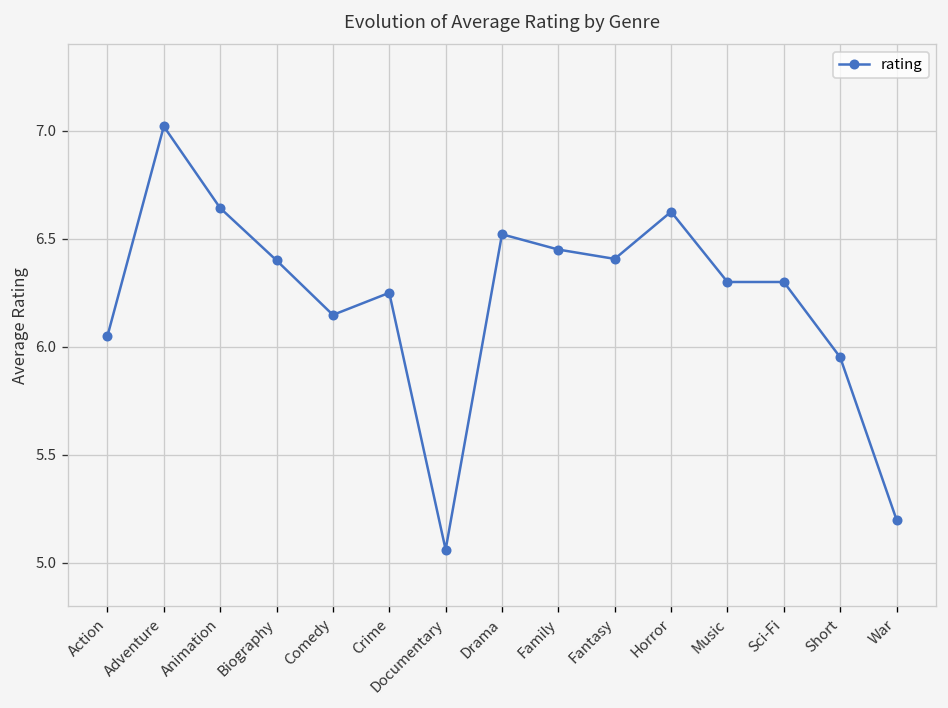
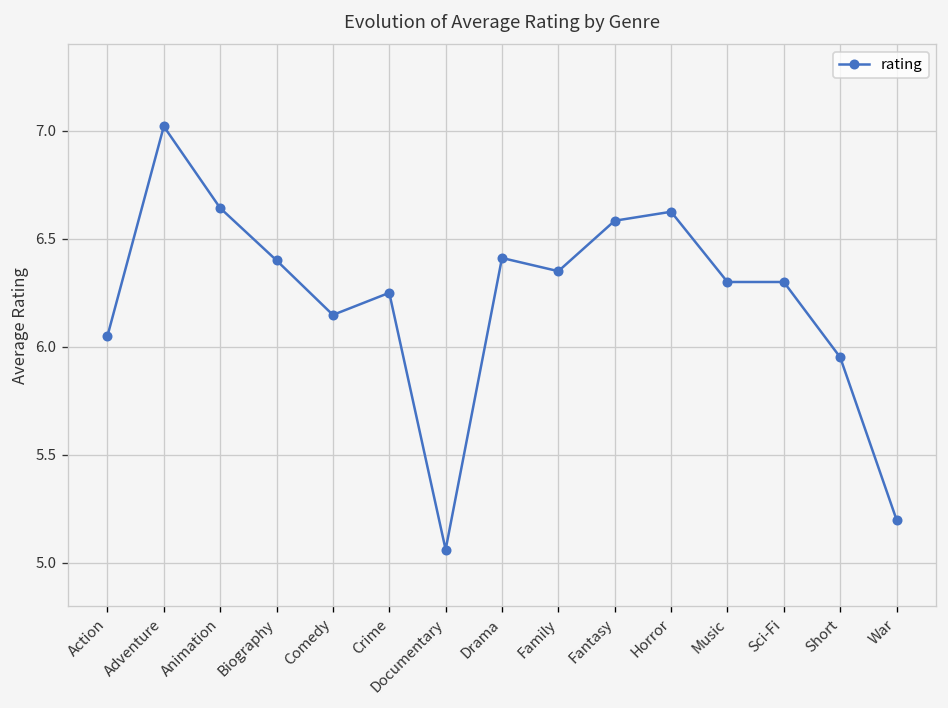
Drama: 6.52 -> 6.41
Family: 6.45 -> 6.35
Fantasy: 6.41 -> 6.58
